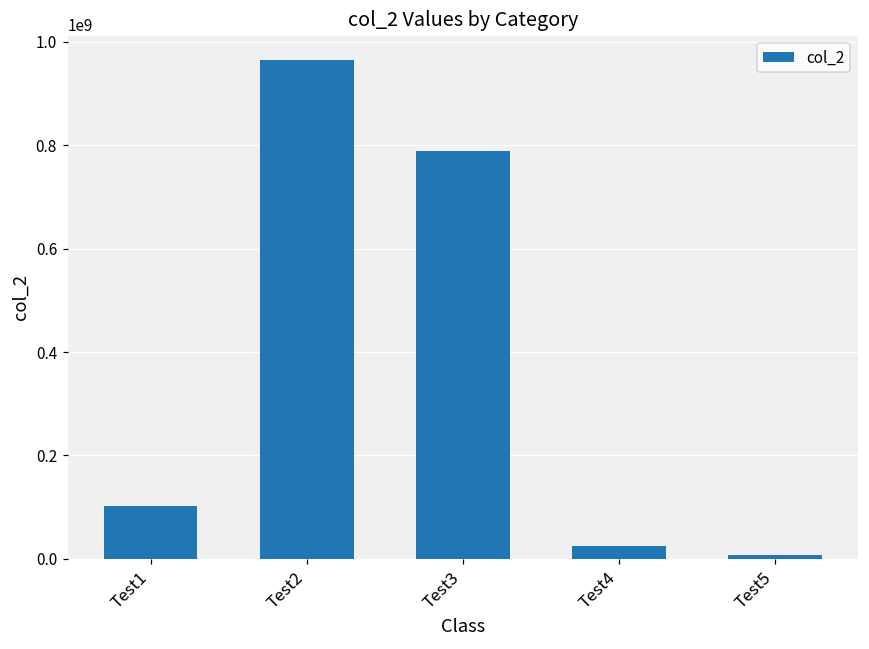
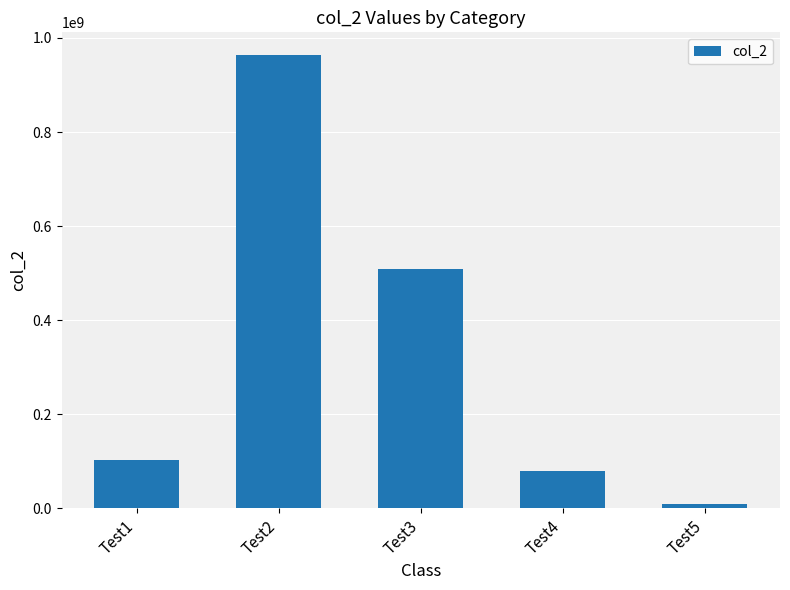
Test3: 790000000 -> 510000000
Test4: 30000000 -> 80000000
